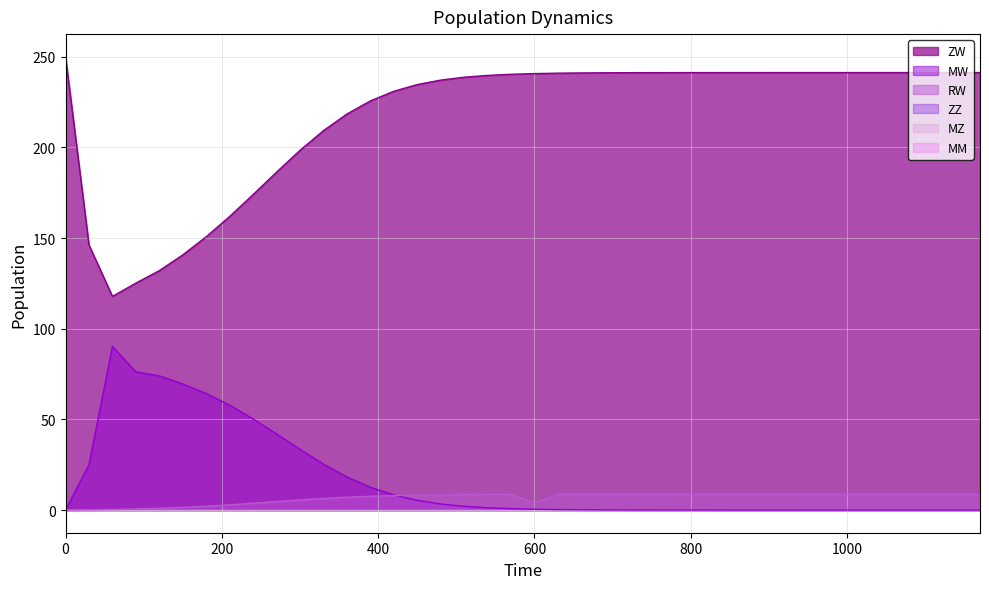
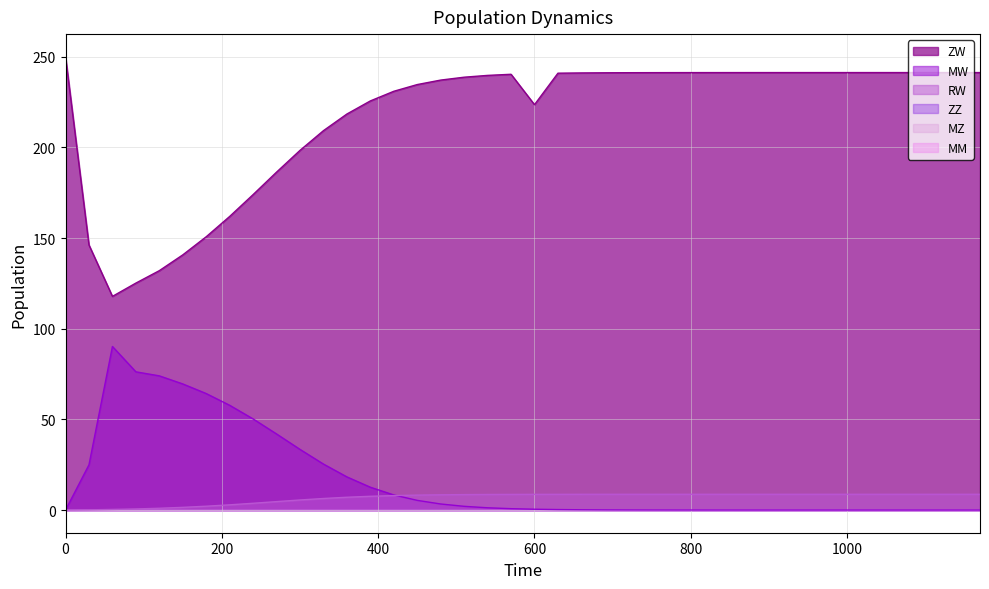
ZW, 600: 241 -> 224
RW, 600: 4 -> 9
